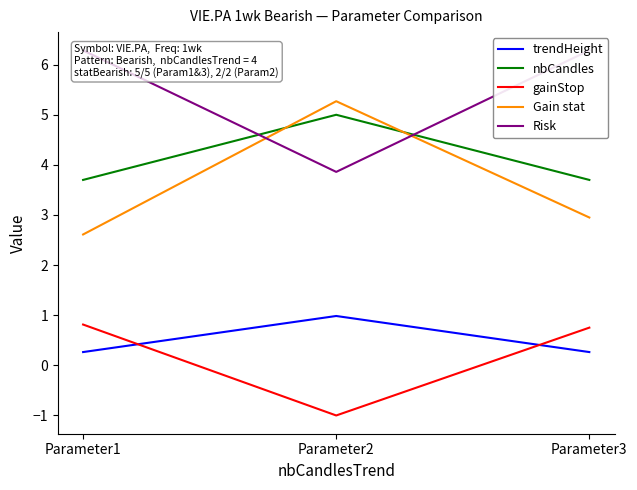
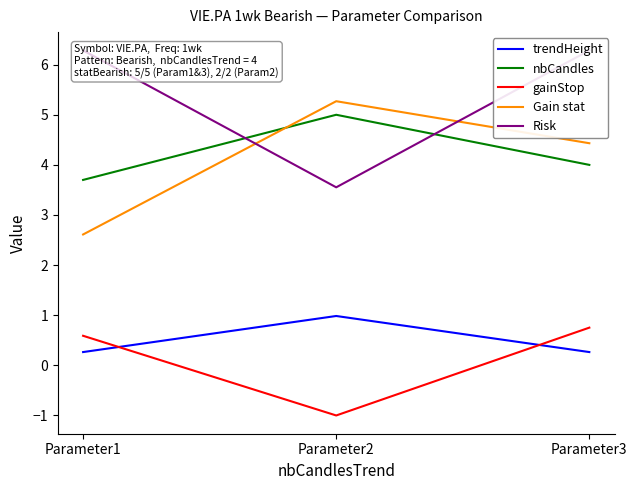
gainStop, Parameter1: 0.8 -> 0.6
Risk, Parameter2: 3.9 -> 3.6
nbCandles, Parameter3: 3.7 -> 4.0
Gain stat, Parameter3: 3.0 -> 4.4
